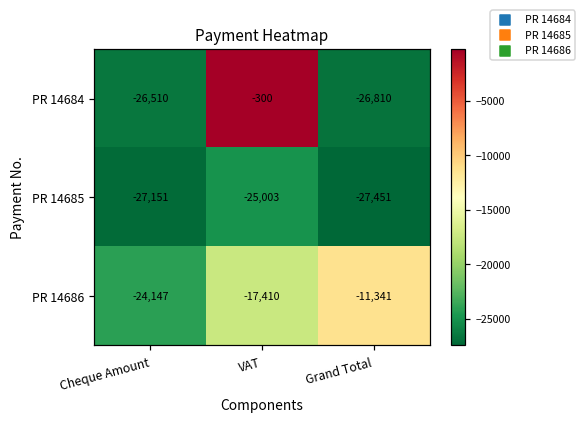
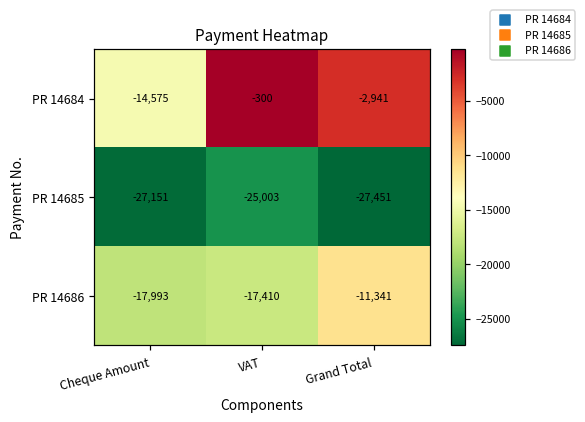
PR 14684, Cheque Amount: -26,510 -> -14,575
PR 14684, Grand Total: -26,810 -> -2,941
PR 14686, Cheque Amount: -24,147 -> -17,993
